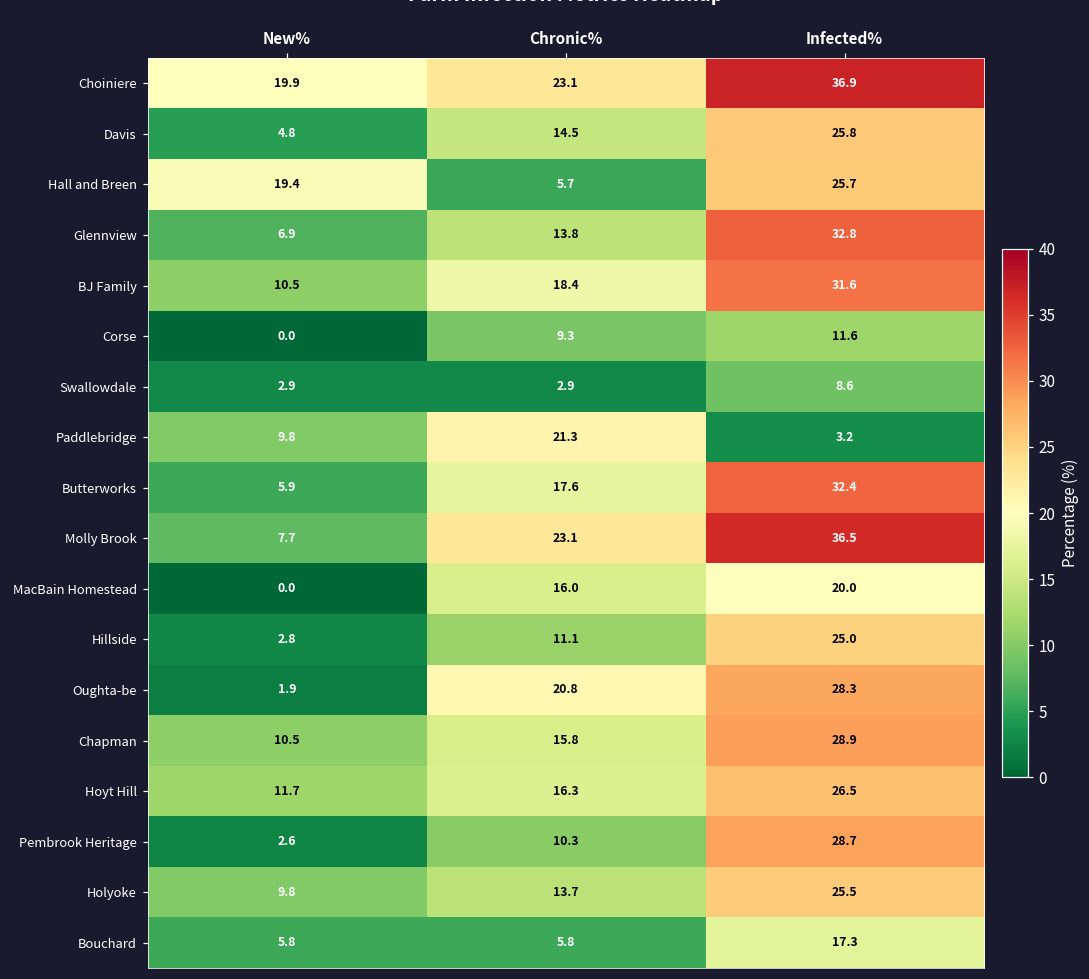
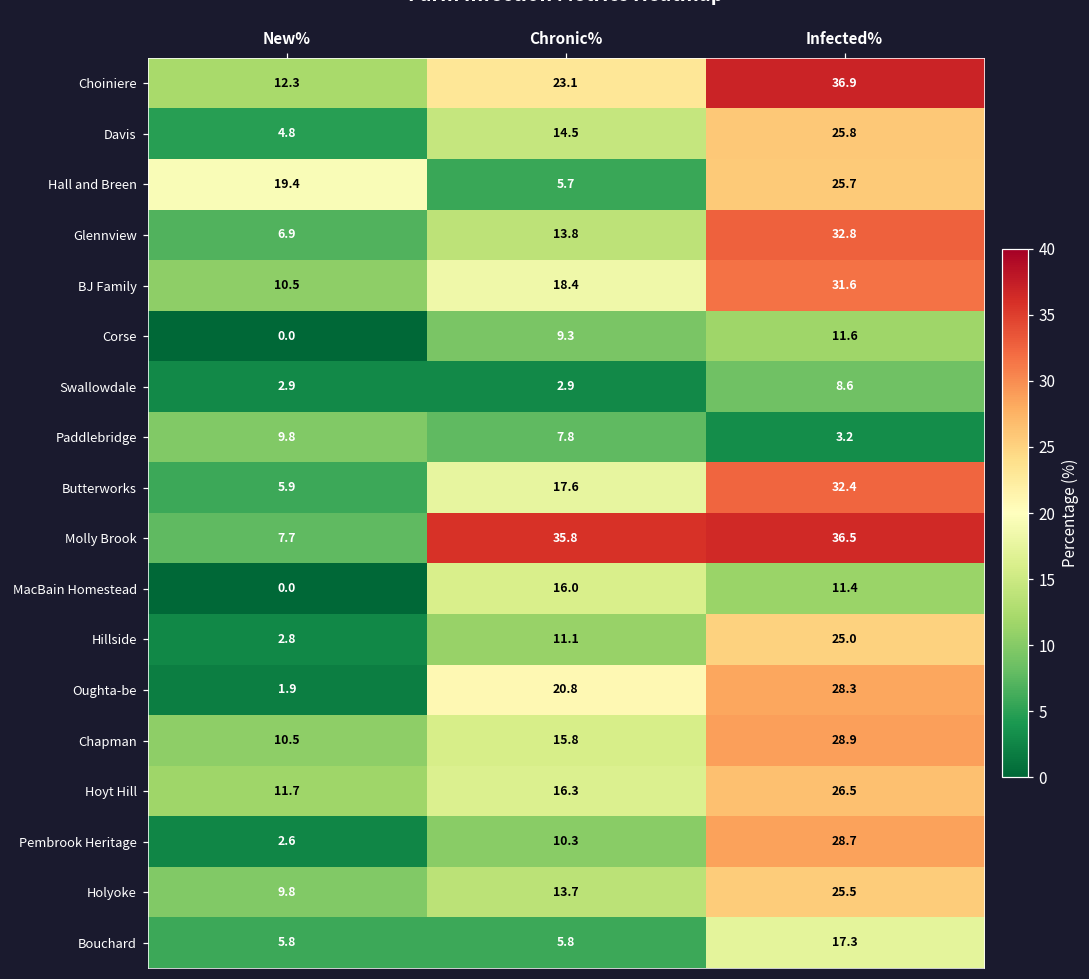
Choiniere, New%: 19.9 -> 12.3
Paddlebridge, Chronic%: 21.3 -> 7.8
Molly Brook, Chronic%: 23.1 -> 35.8
MacBain Homestead, Infected%: 20.0 -> 11.4
